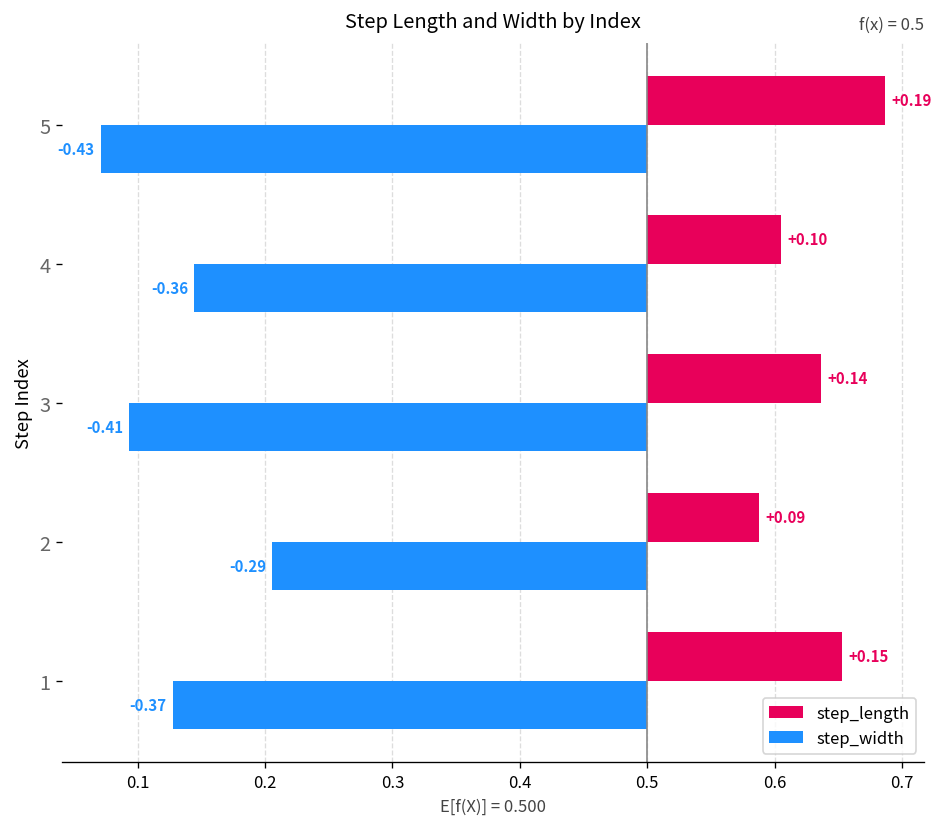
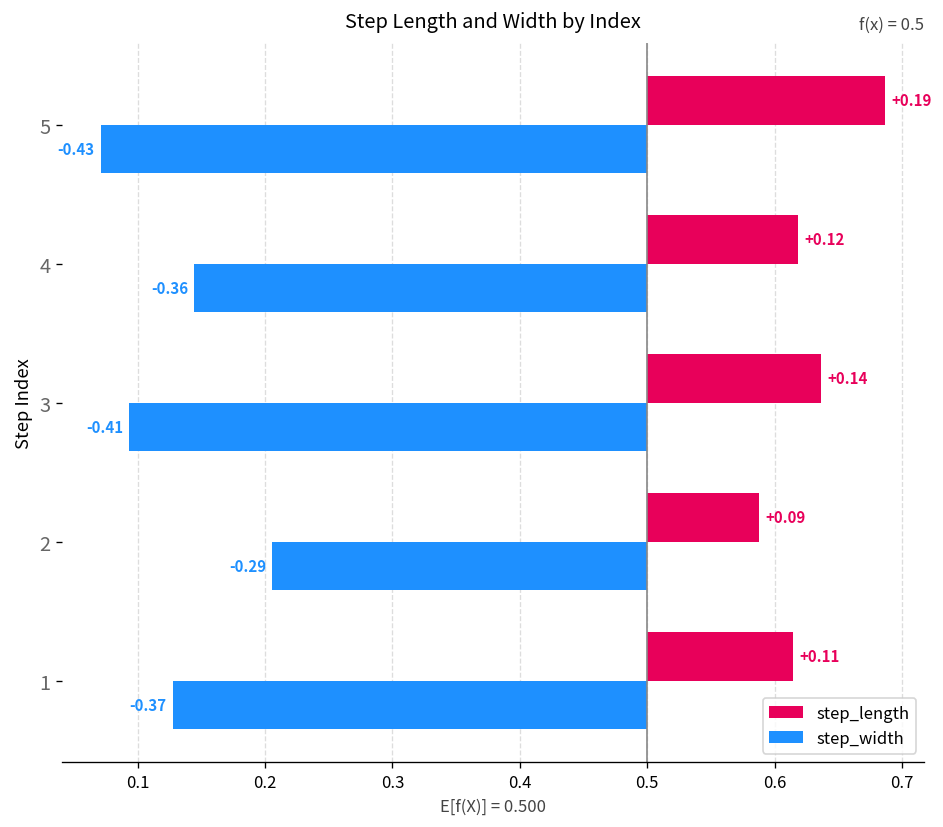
step_length, 4: +0.10 -> +0.12
step_length, 1: +0.15 -> +0.11
